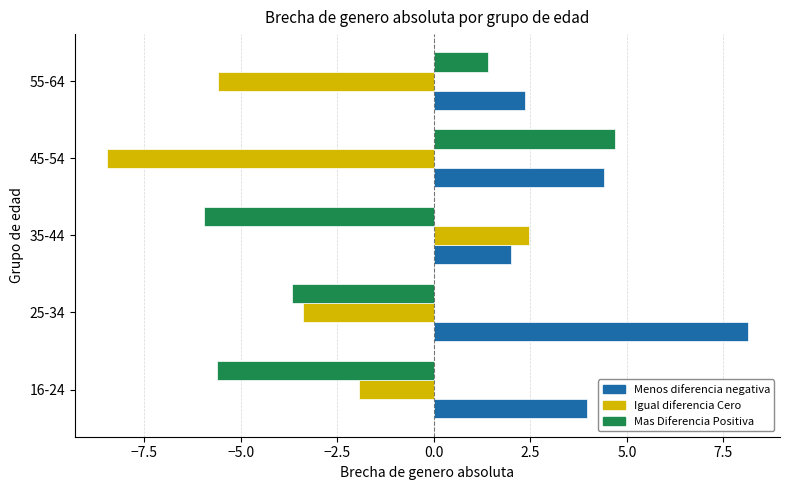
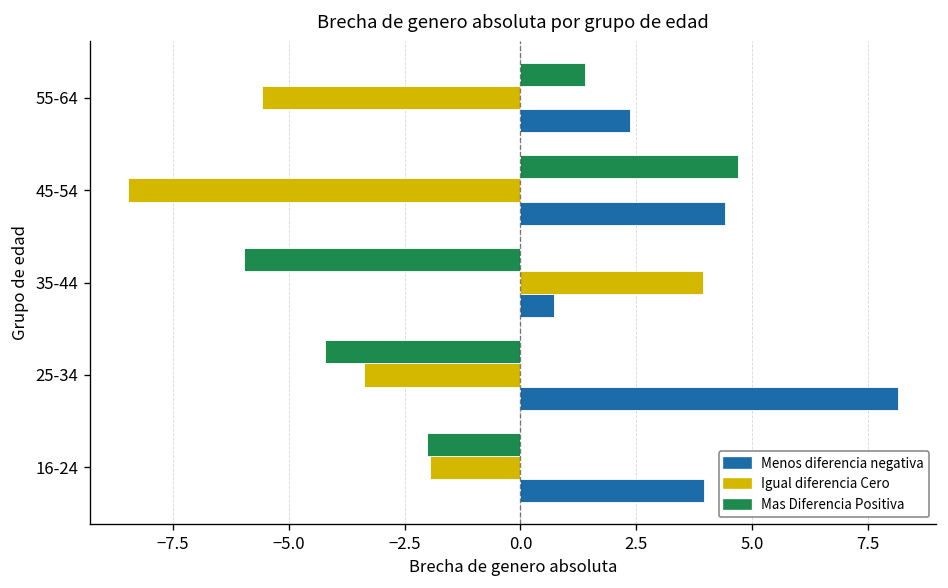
Igual diferencia Cero, 35-44: 2.5 -> 3.9
Menos diferencia negativa, 35-44: 2.0 -> 0.7
Mas Diferencia Positiva, 25-34: -3.7 -> -4.2
Mas Diferencia Positiva, 16-24: -5.6 -> -2.0
